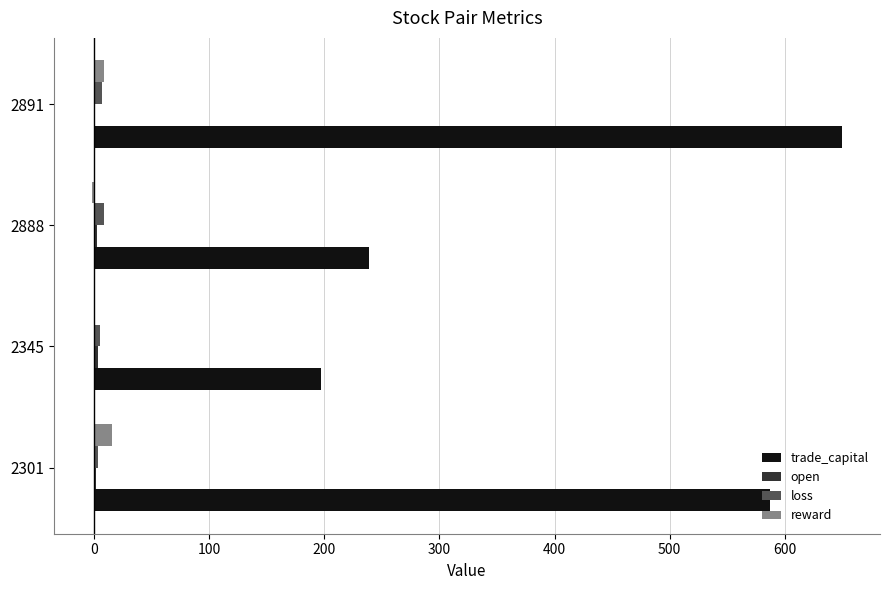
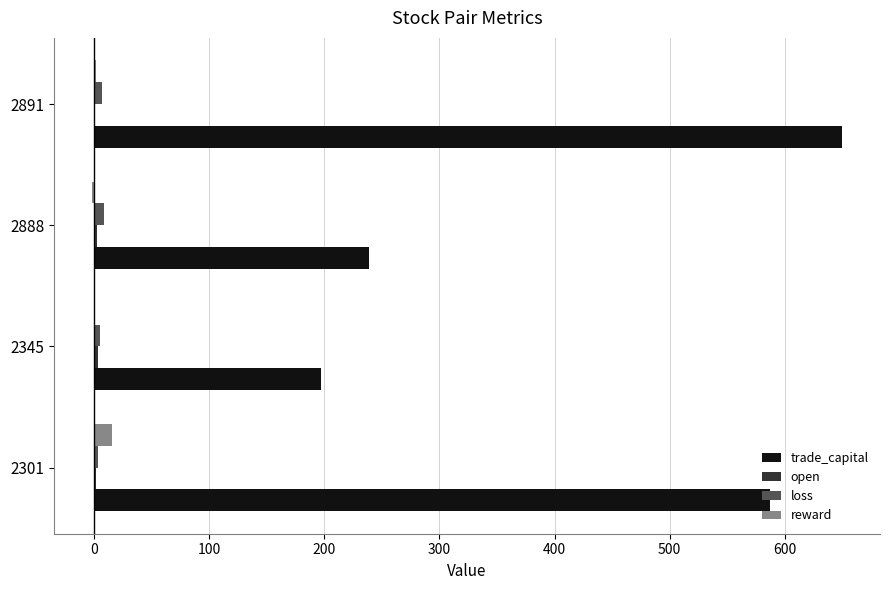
reward, 2891: 9 -> 2
